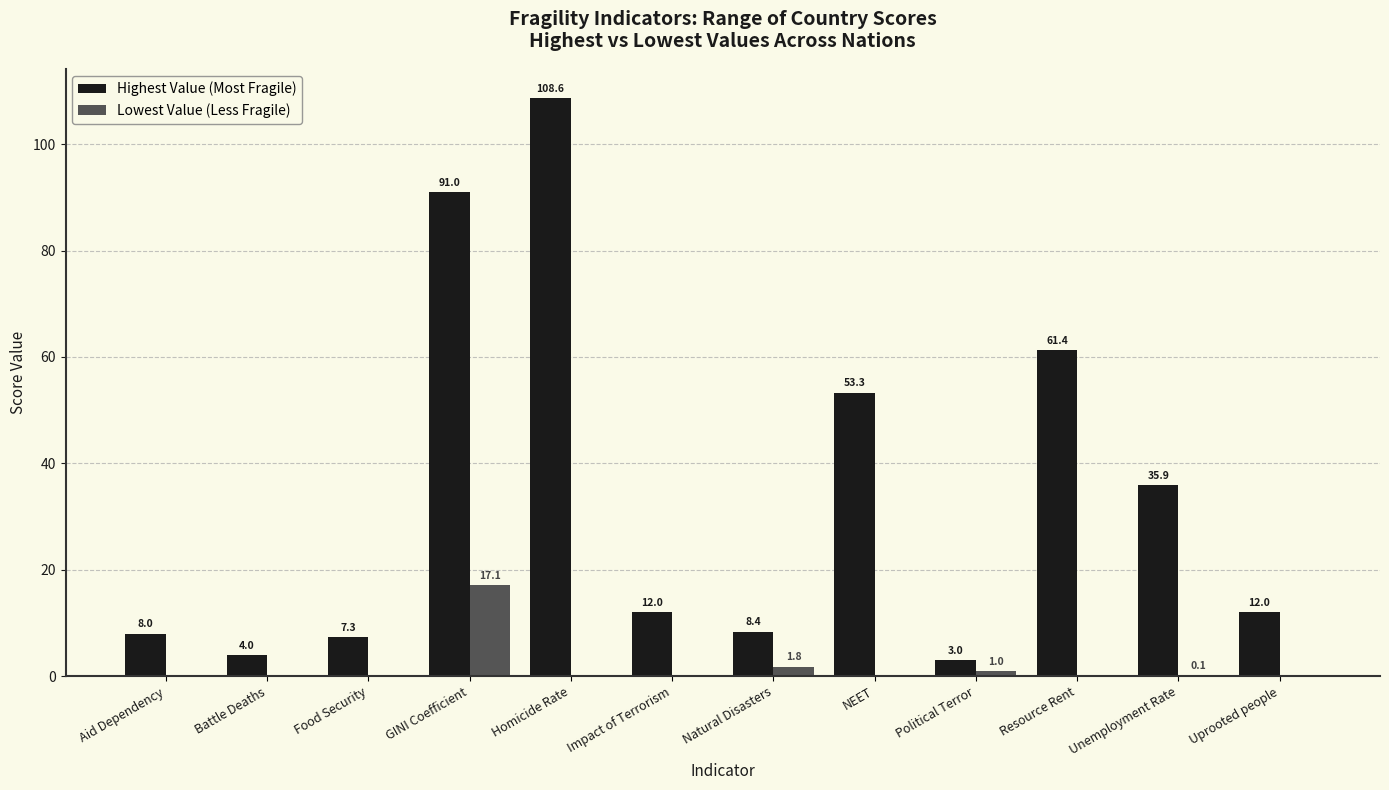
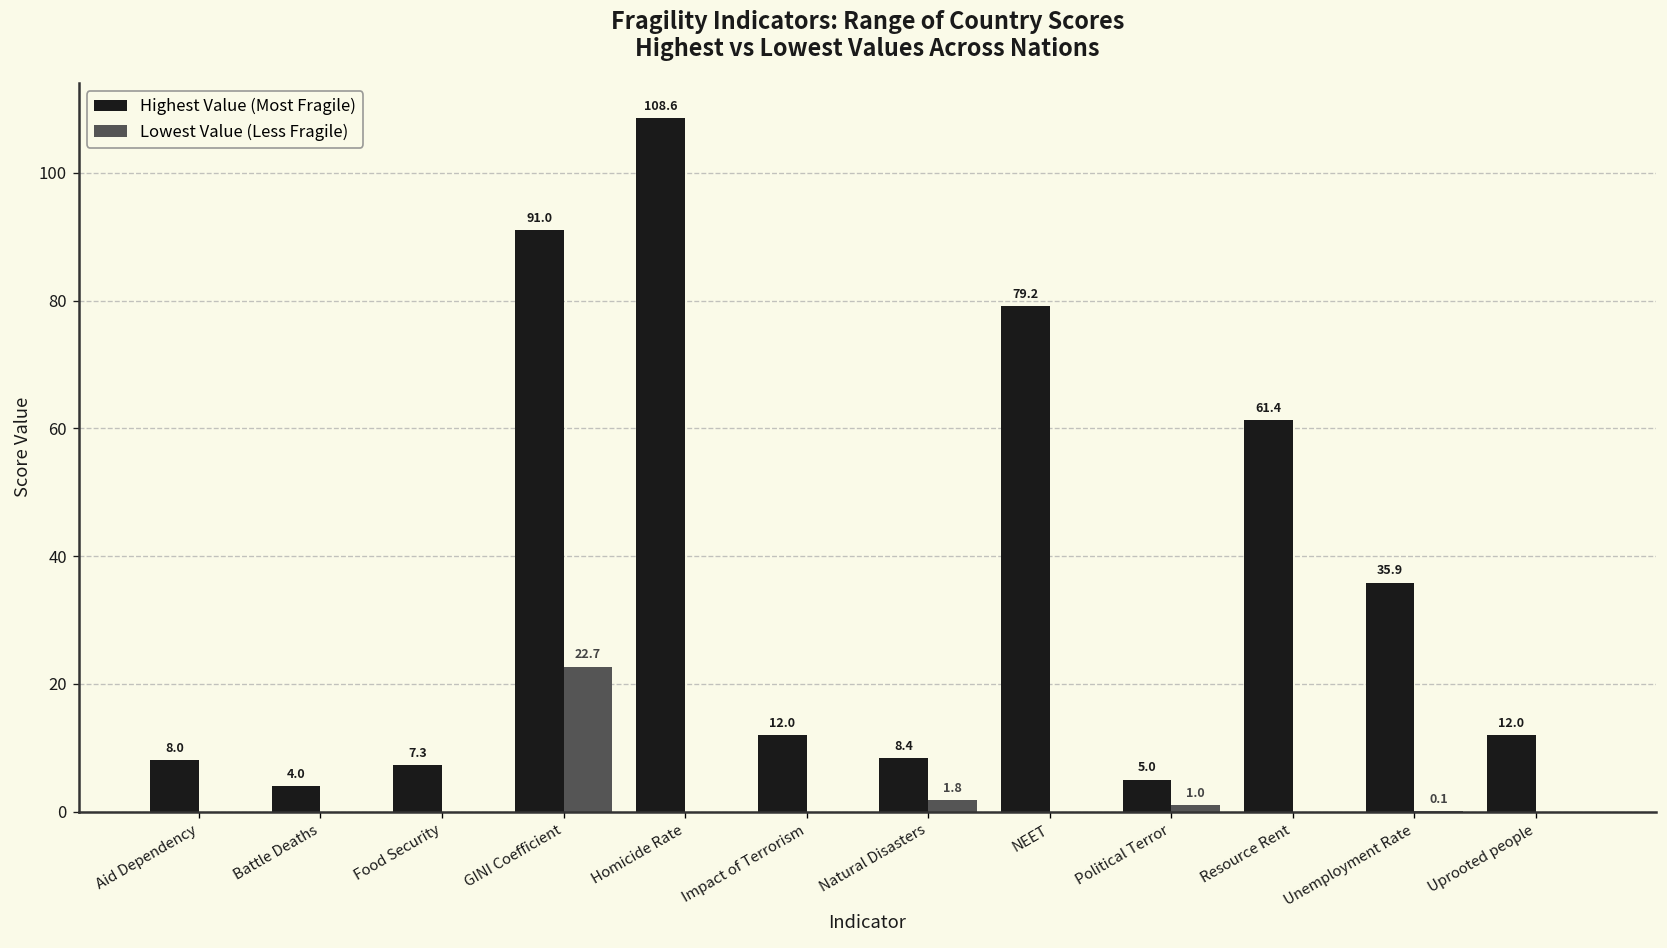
Lowest Value (Less Fragile), GINI Coefficient: 17.1 -> 22.7
Highest Value (Most Fragile), NEET: 53.3 -> 79.2
Highest Value (Most Fragile), Political Terror: 3.0 -> 5.0
